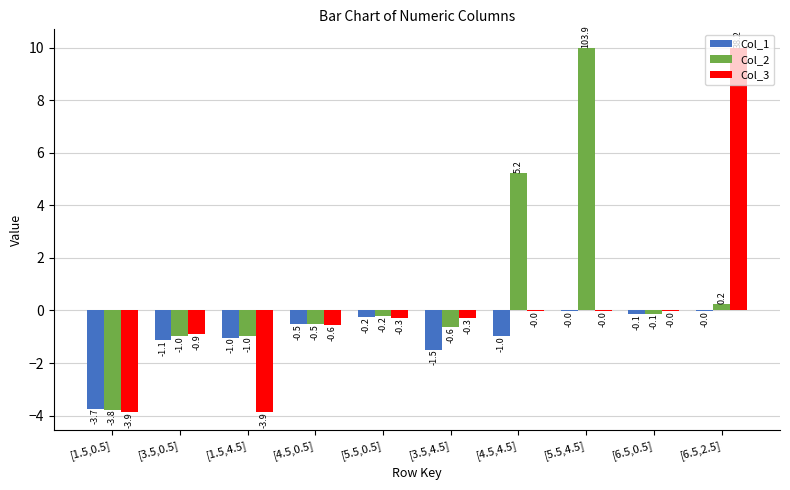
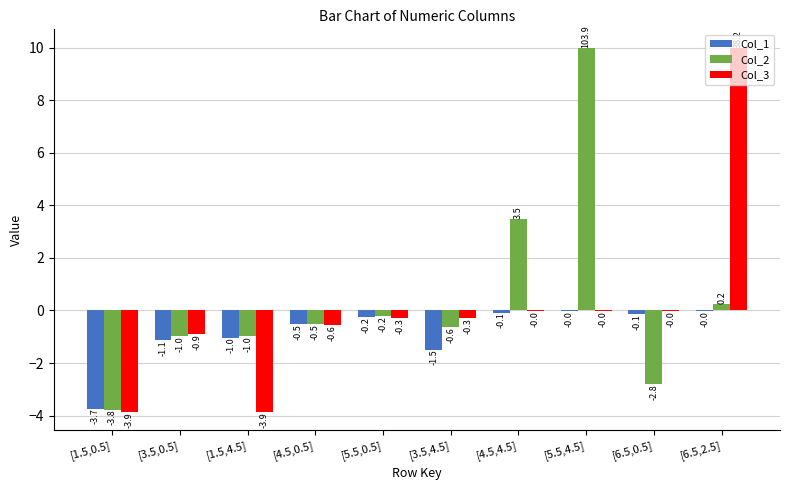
Col_1, [4.5,4.5]: -1.0 -> -0.1
Col_2, [4.5,4.5]: 5.2 -> 3.5
Col_2, [6.5,0.5]: -0.1 -> -2.8
